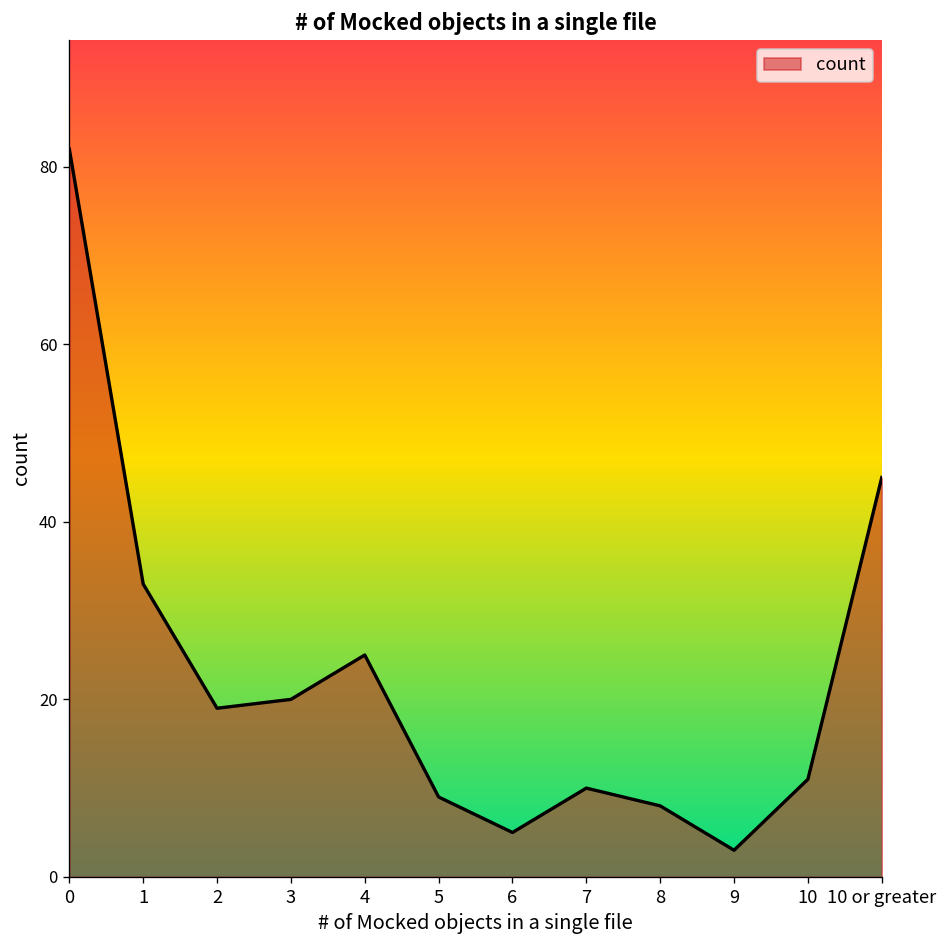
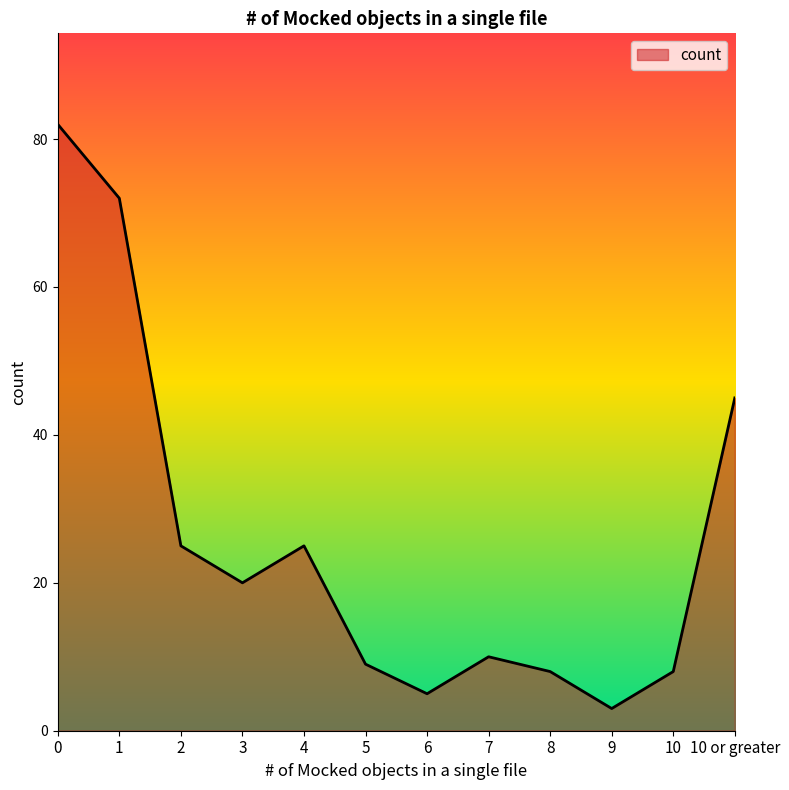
1: 33 -> 72
2: 19 -> 25
10: 11 -> 8
